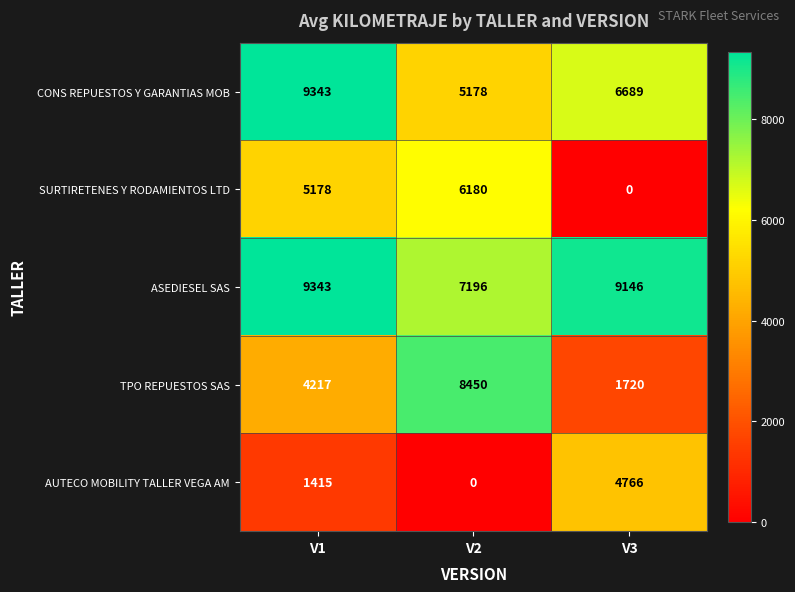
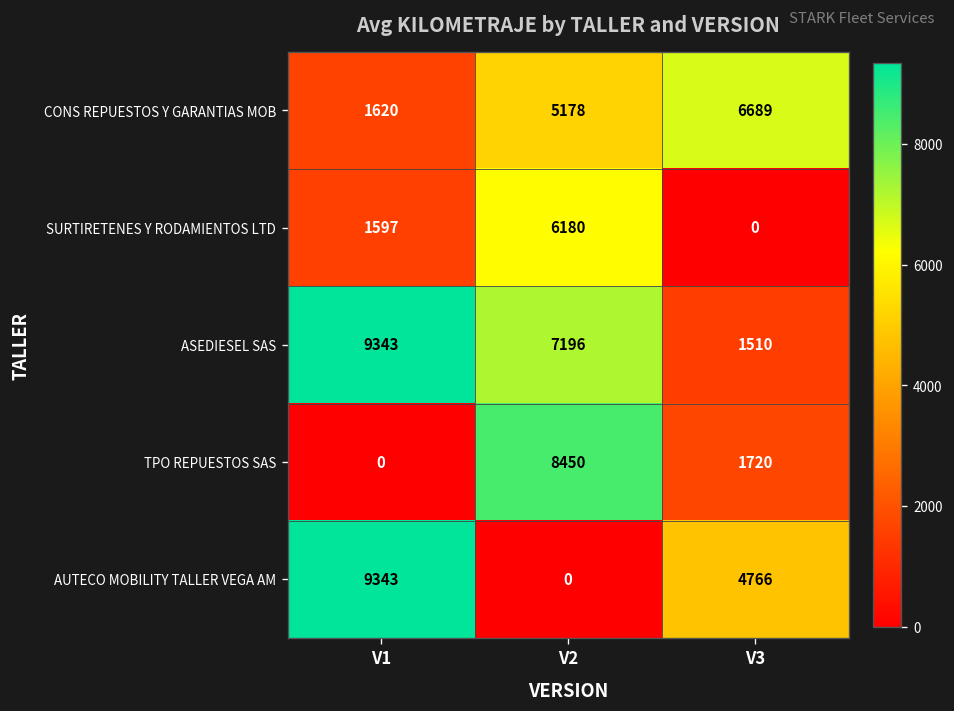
CONS REPUESTOS Y GARANTIAS MOB, V1: 9343 -> 1620
SURTIRETENES Y RODAMIENTOS LTD, V1: 5178 -> 1597
ASEDIESEL SAS, V3: 9146 -> 1510
TPO REPUESTOS SAS, V1: 4217 -> 0
AUTECO MOBILITY TALLER VEGA AM, V1: 1415 -> 9343
